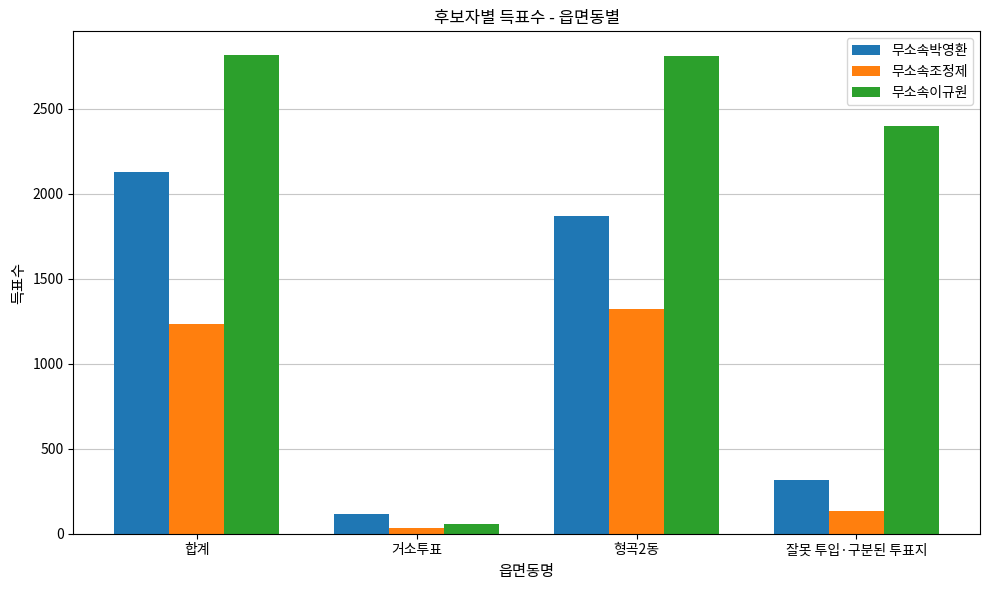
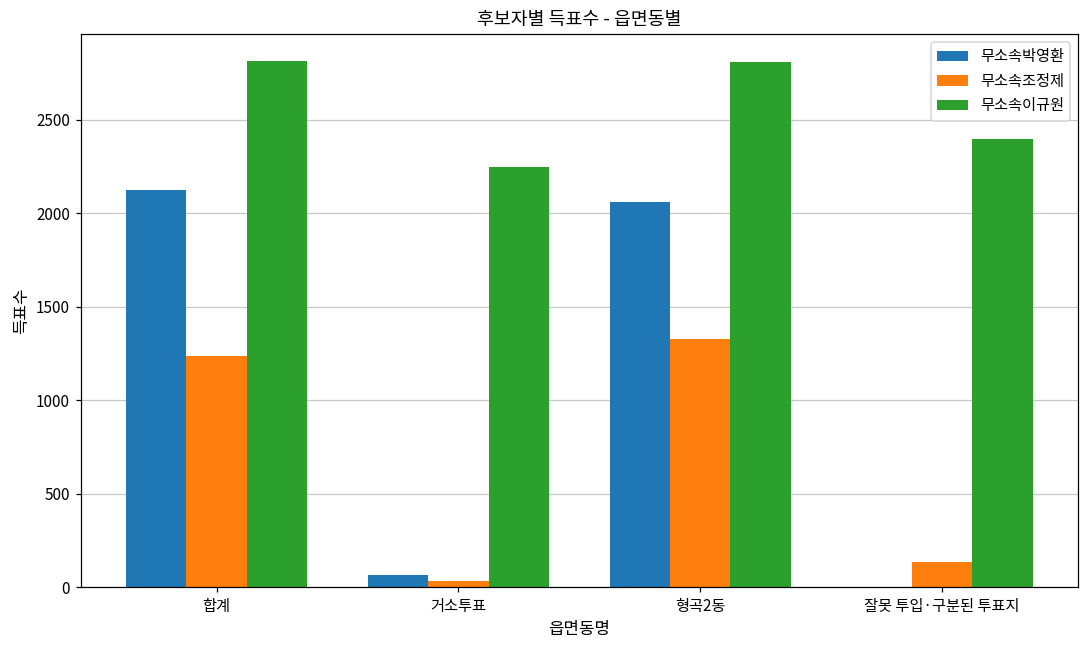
무소속박영환, 거소투표: 110 -> 60
무소속이규원, 거소투표: 60 -> 2250
무소속박영환, 형곡2동: 1870 -> 2060
무소속박영환, 잘못 투입·구분된 투표지: 320 -> 0
